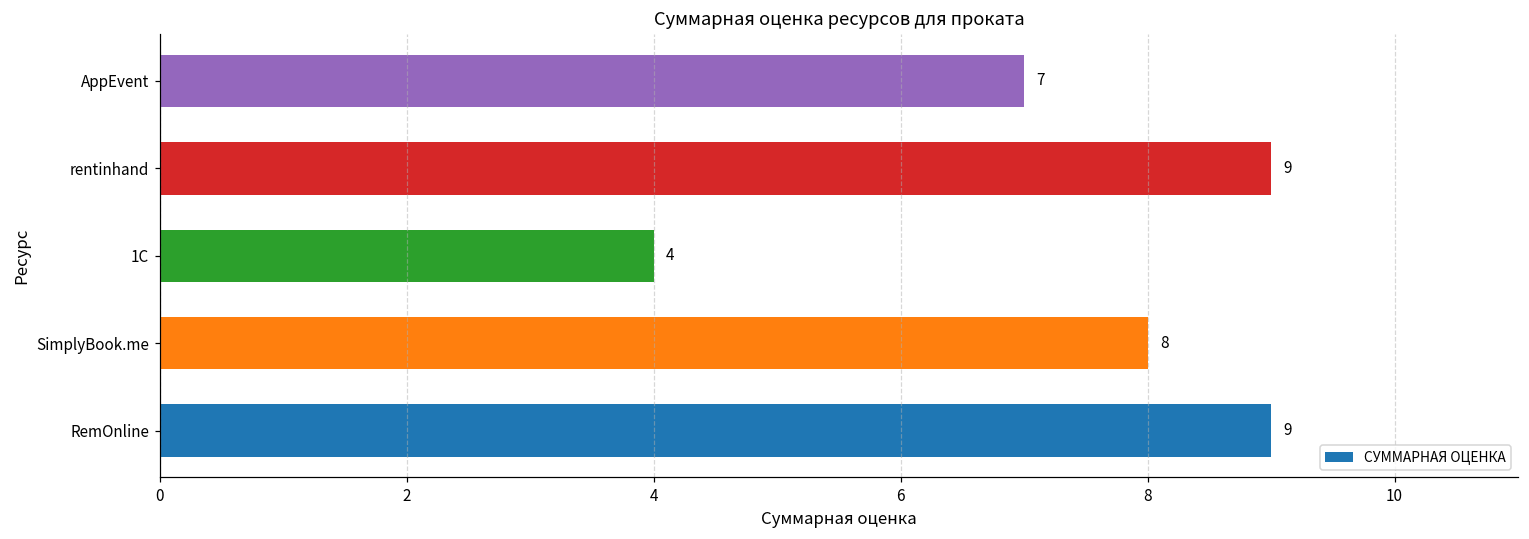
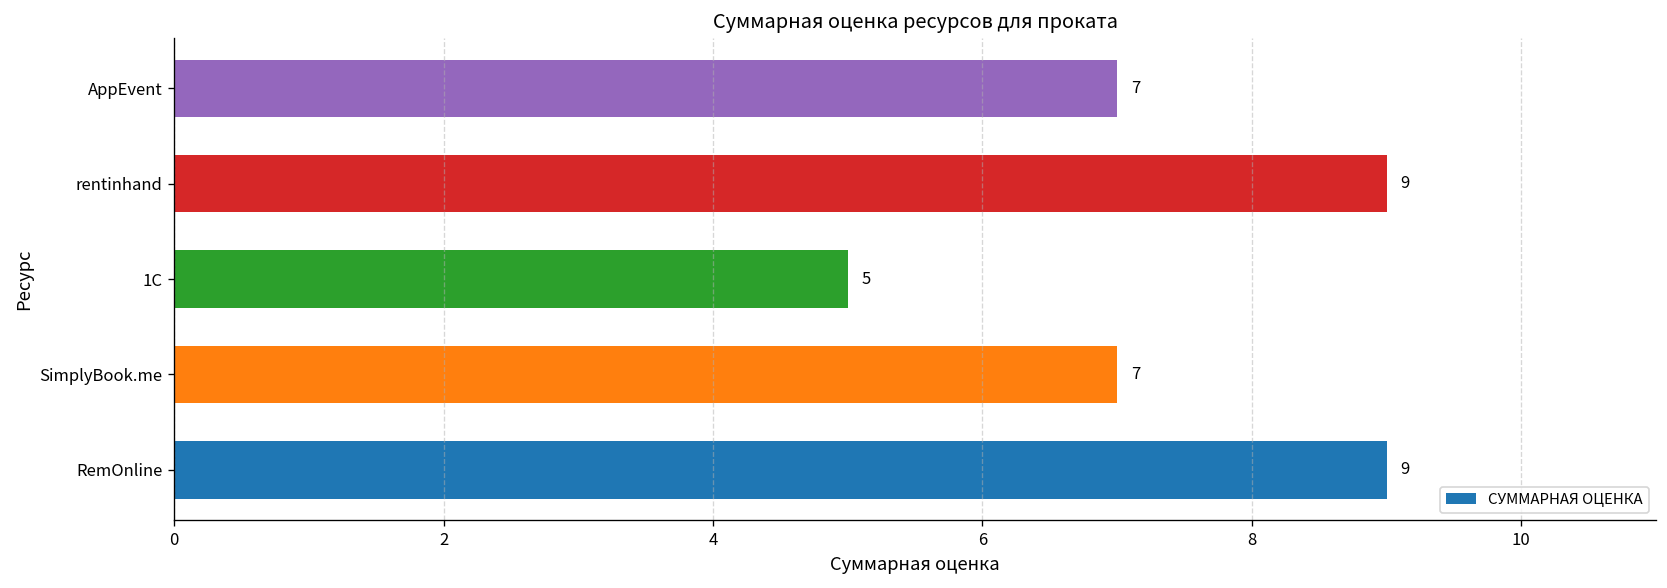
1C: 4 -> 5
SimplyBook.me: 8 -> 7
